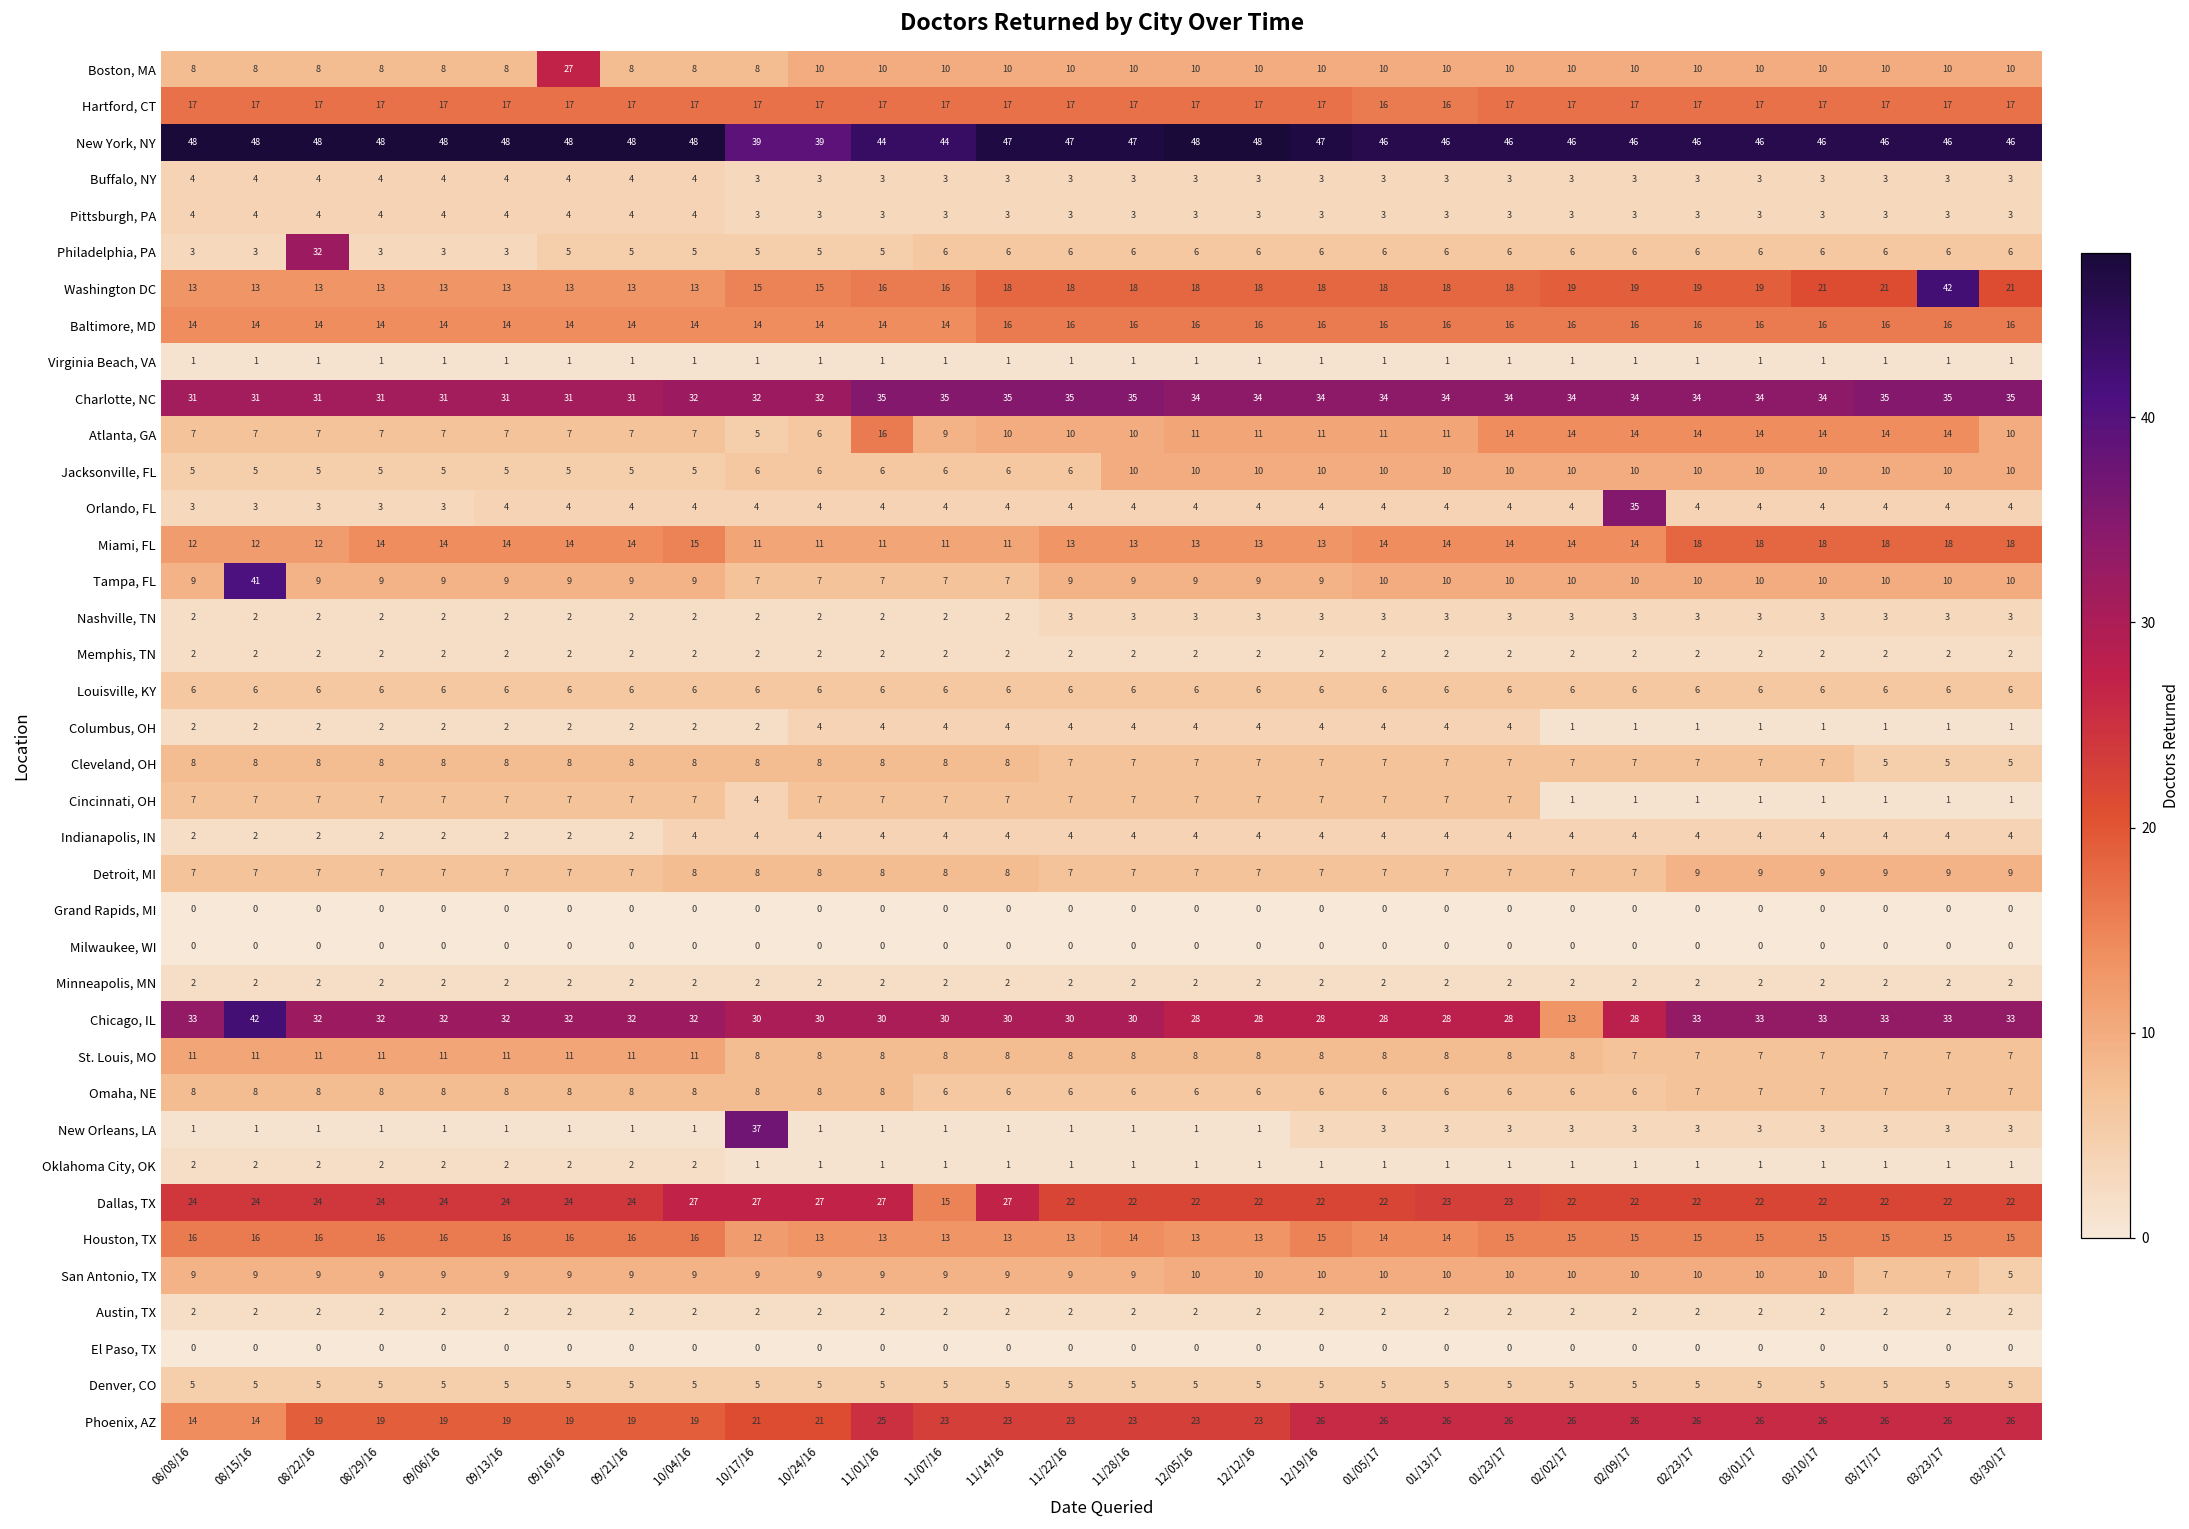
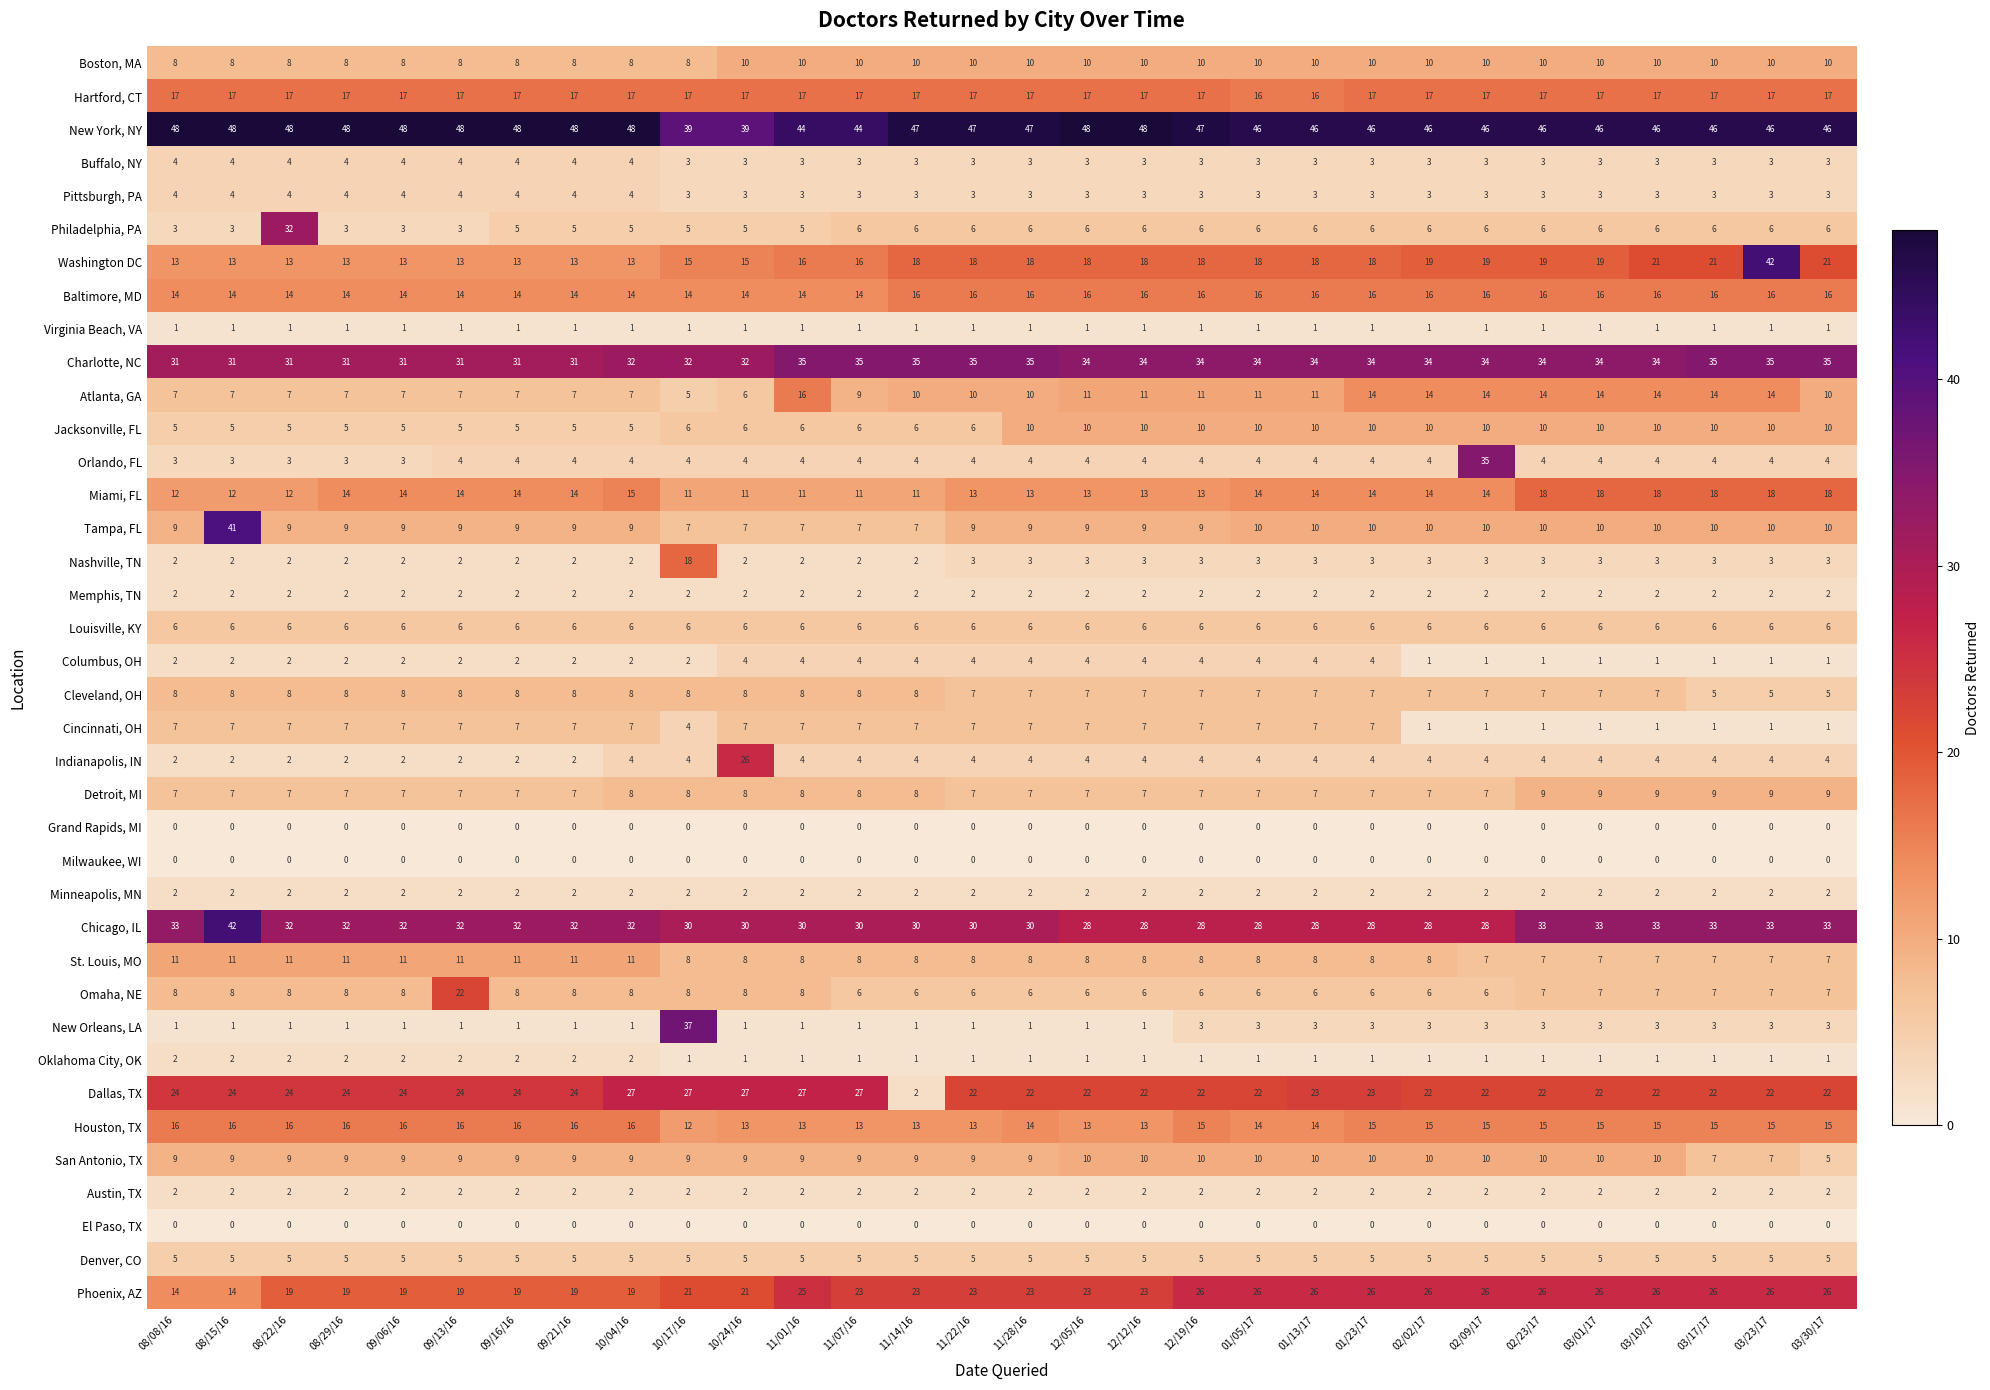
Boston, MA, 09/16/16: 27 -> 8
Nashville, TN, 10/17/16: 2 -> 18
Indianapolis, IN, 10/24/16: 4 -> 26
Chicago, IL, 02/02/17: 13 -> 28
Omaha, NE, 09/13/16: 8 -> 22
Dallas, TX, 11/07/16: 15 -> 27
Dallas, TX, 11/14/16: 27 -> 2
